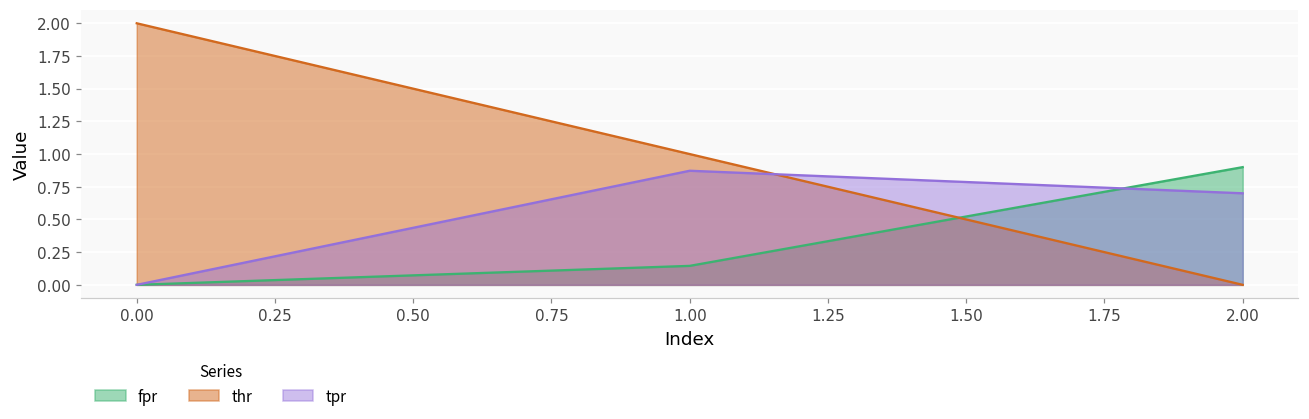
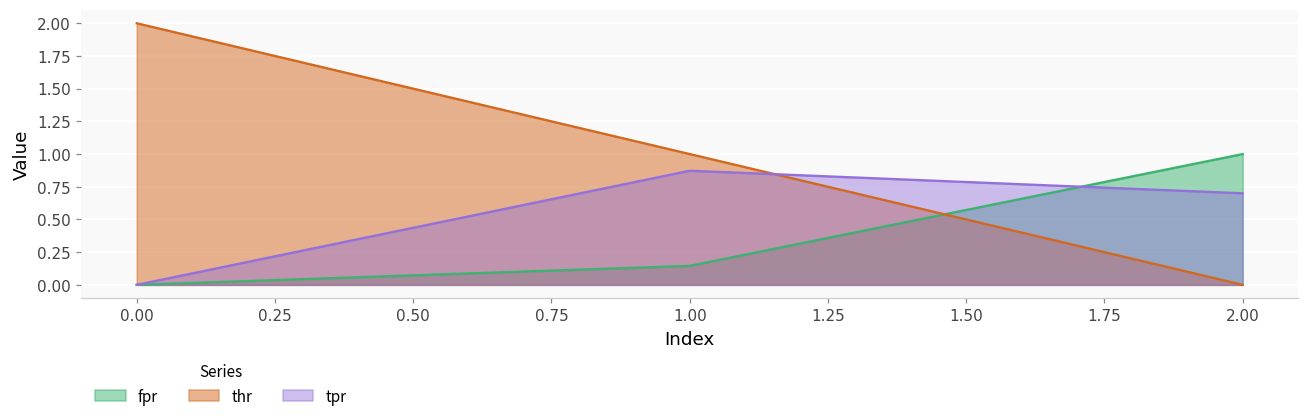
fpr, 2.00: 0.9 -> 1.0
